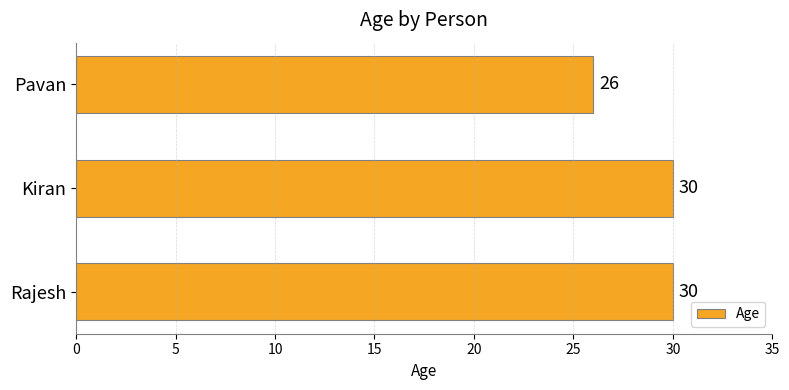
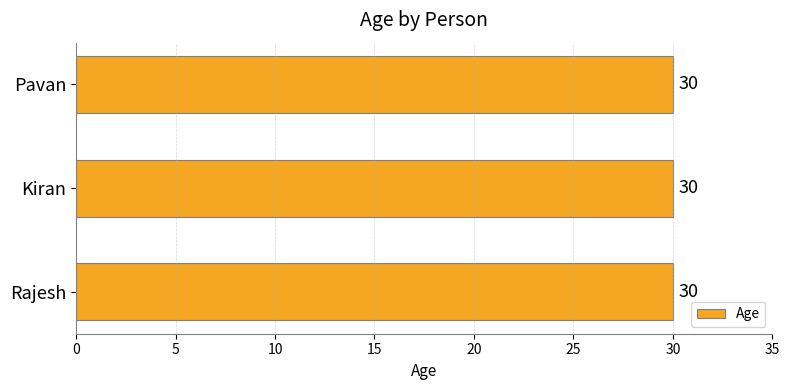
Pavan: 26 -> 30
